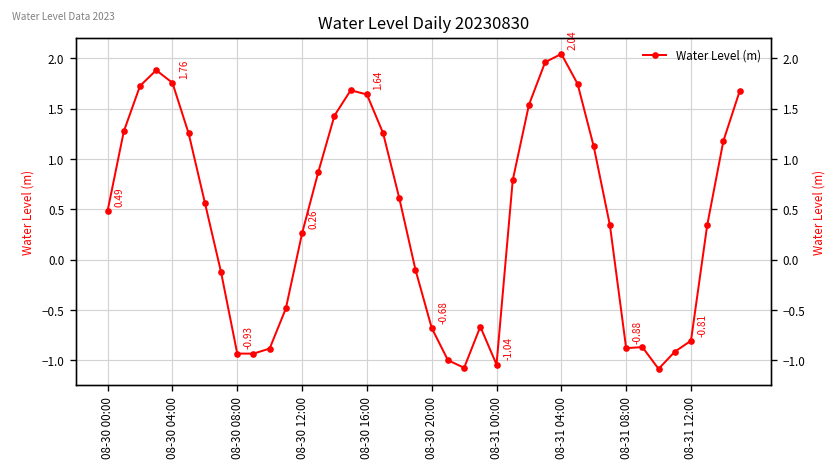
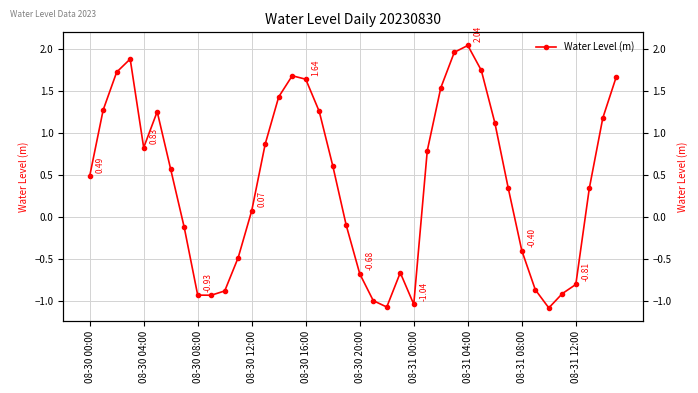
08-30 04:00: 1.76 -> 0.83
08-30 12:00: 0.26 -> 0.07
08-31 08:00: -0.88 -> -0.40
